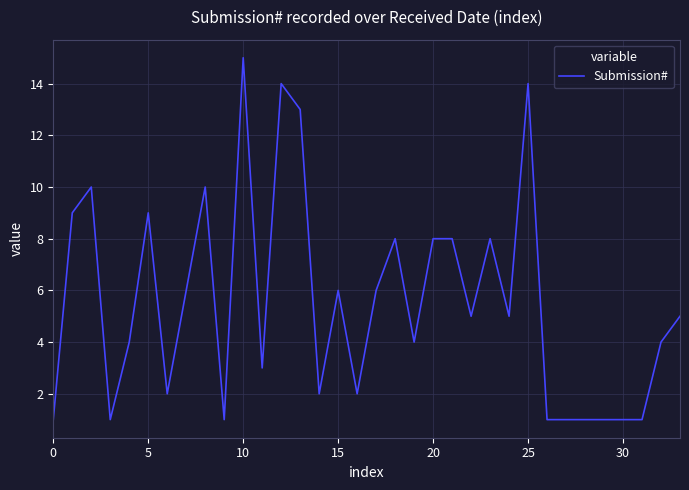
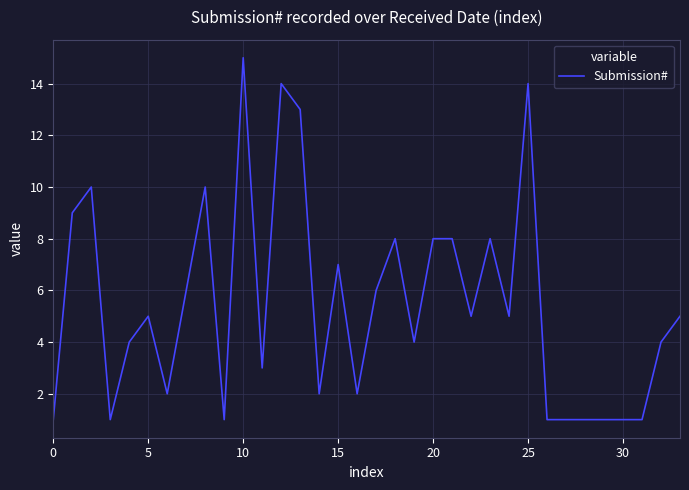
5: 9 -> 5
15: 6 -> 7
